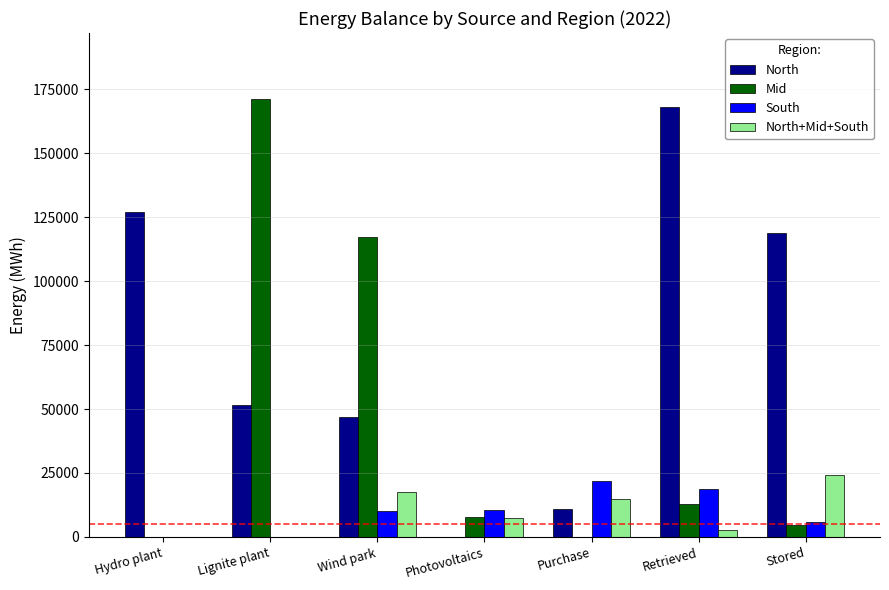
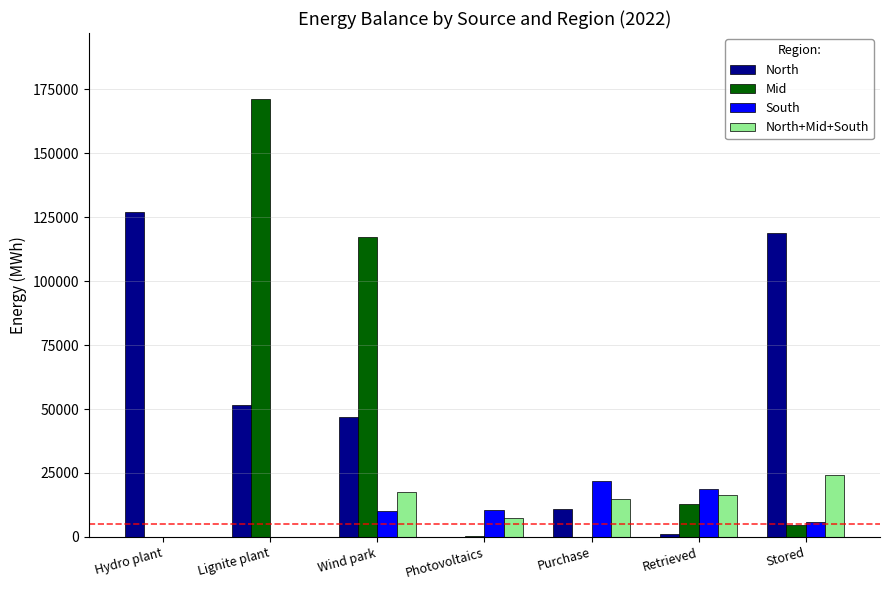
Mid, Photovoltaics: 8000 -> 0
North, Retrieved: 168000 -> 1000
North+Mid+South, Retrieved: 3000 -> 16000
